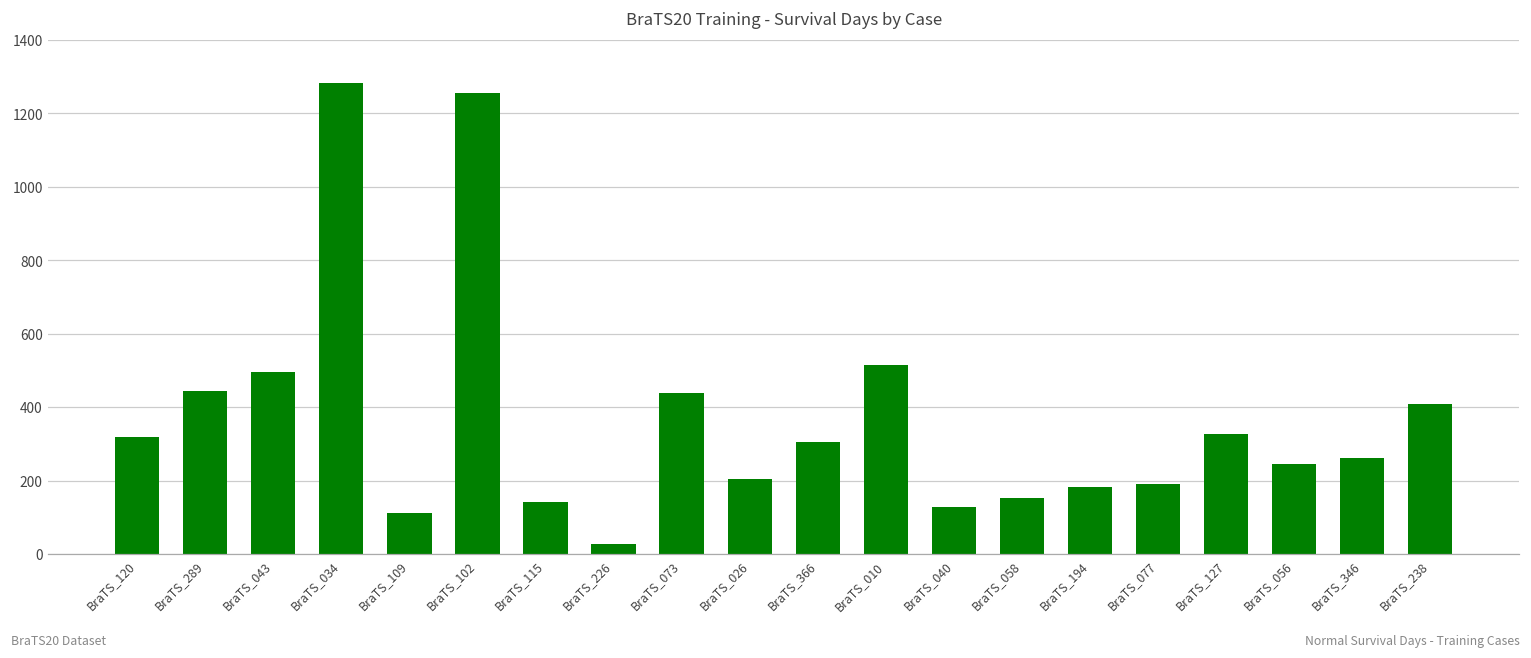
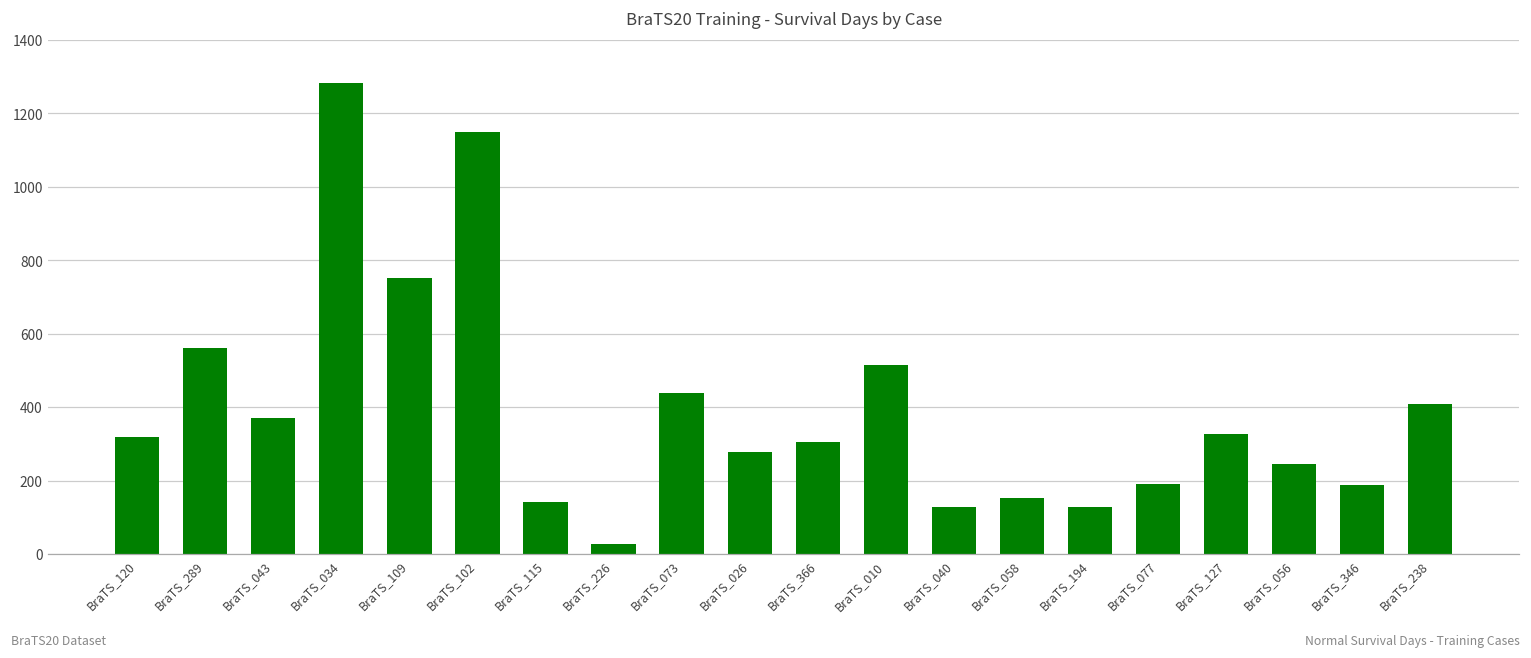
BraTS_289: 450 -> 560
BraTS_043: 500 -> 370
BraTS_109: 110 -> 750
BraTS_102: 1260 -> 1150
BraTS_026: 200 -> 280
BraTS_194: 180 -> 130
BraTS_346: 260 -> 190
